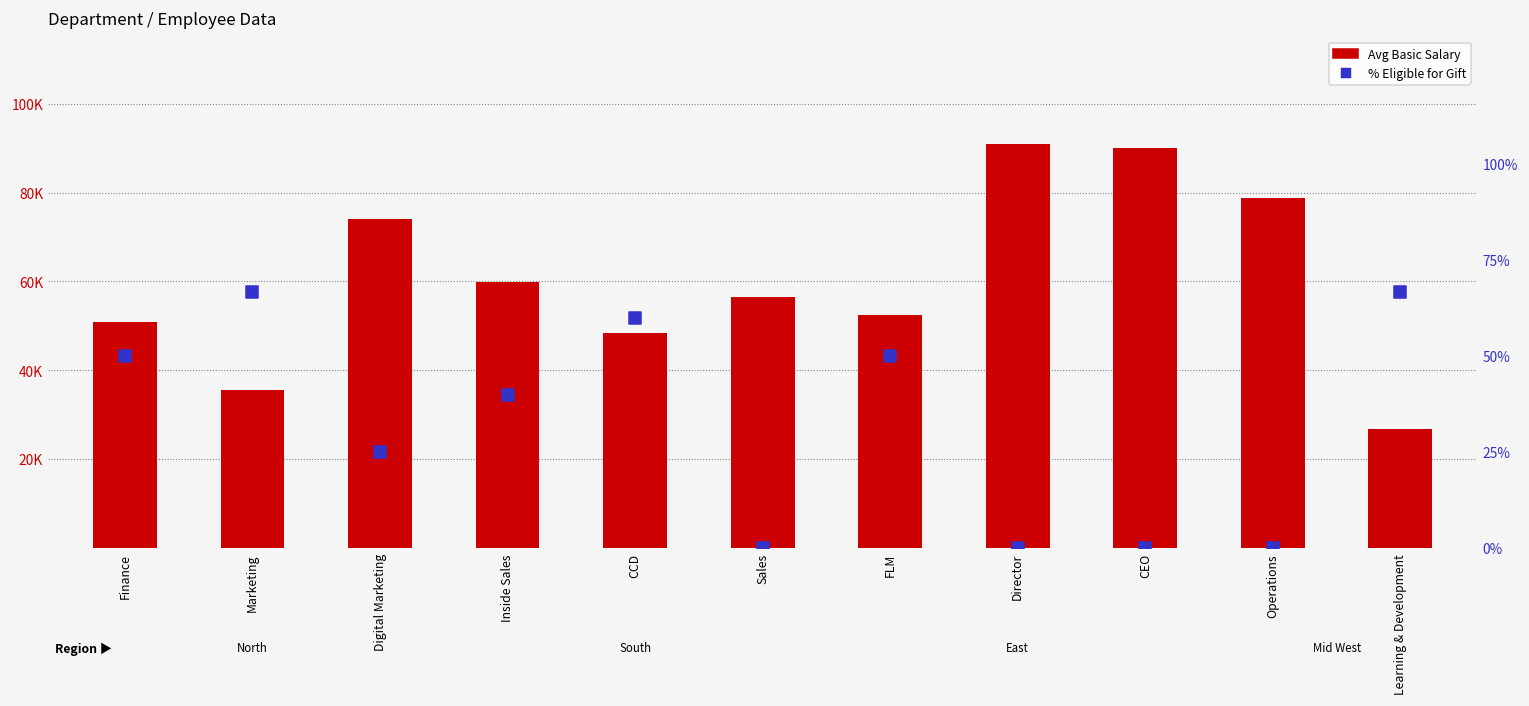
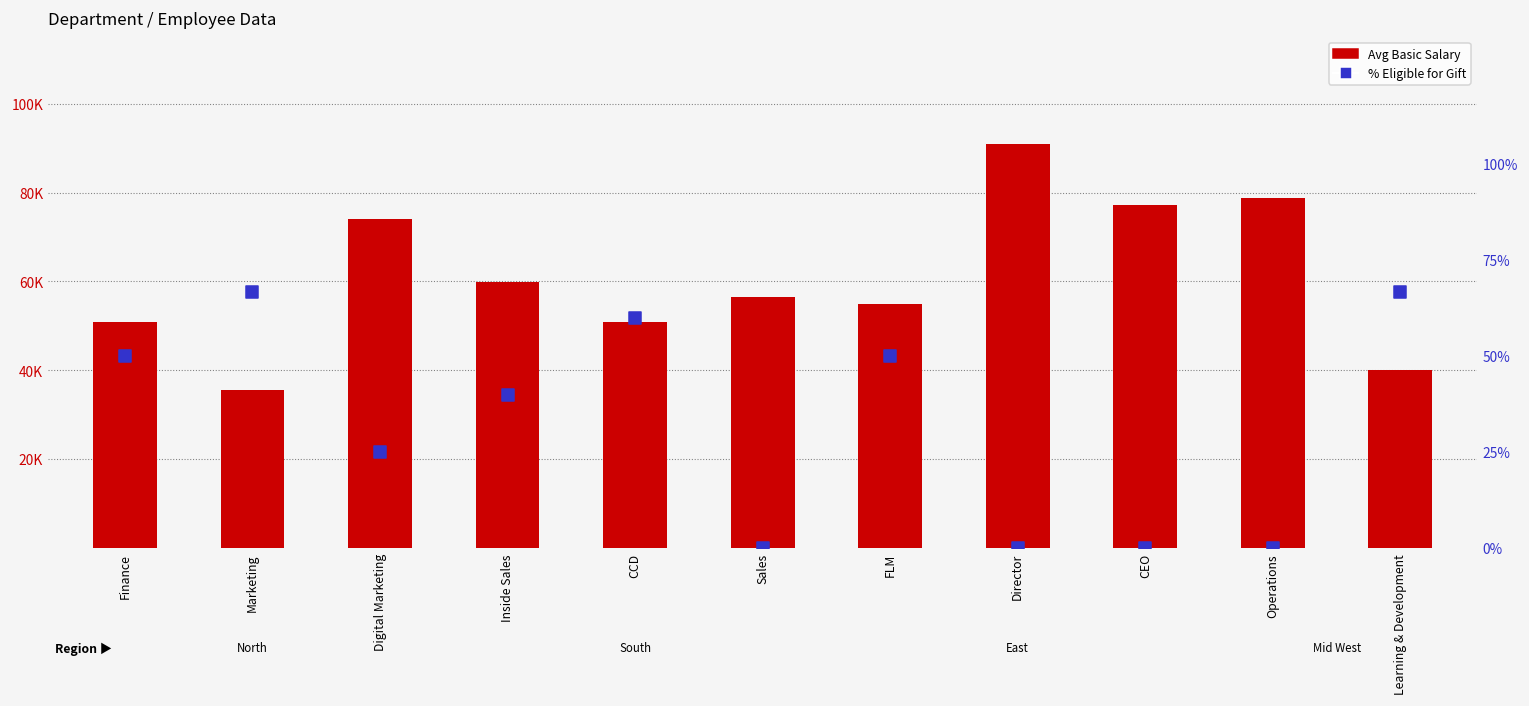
Avg Basic Salary, CCD: 48000 -> 51000
Avg Basic Salary, FLM: 53000 -> 55000
Avg Basic Salary, CEO: 90000 -> 77000
Avg Basic Salary, Learning & Development: 27000 -> 40000
